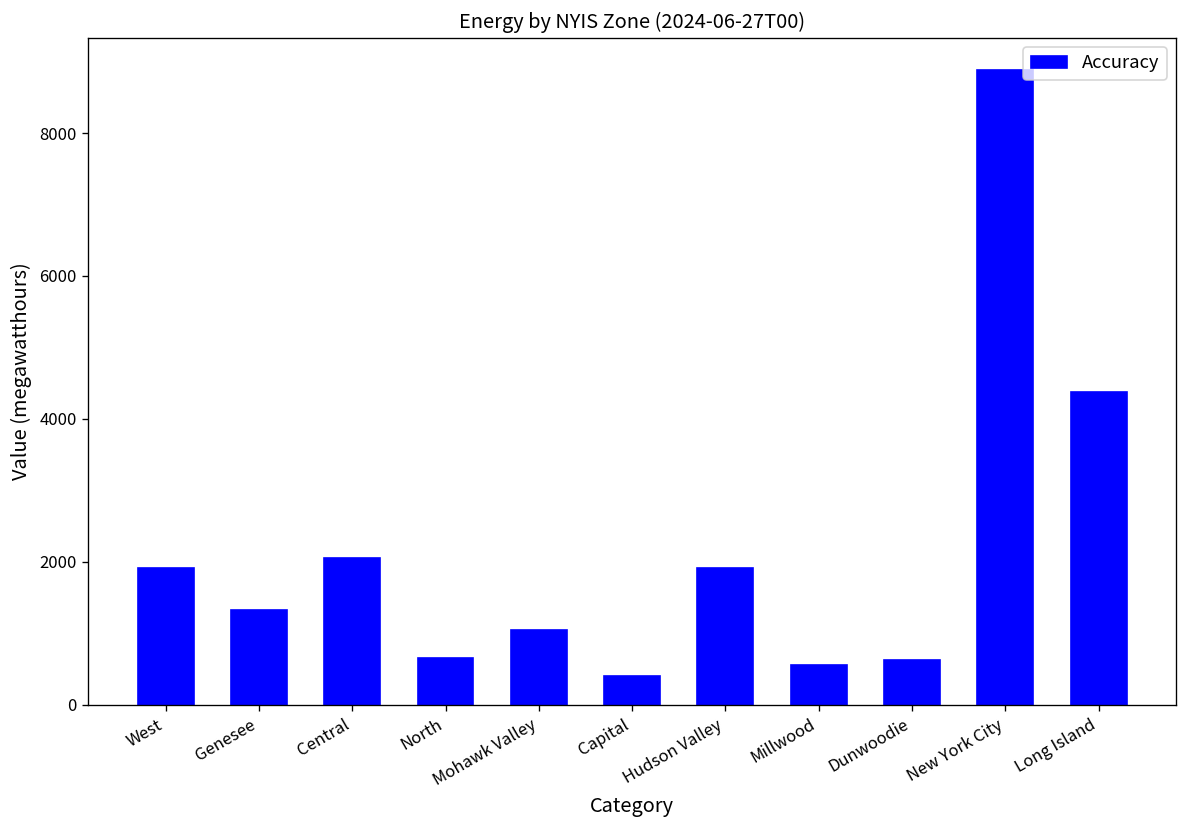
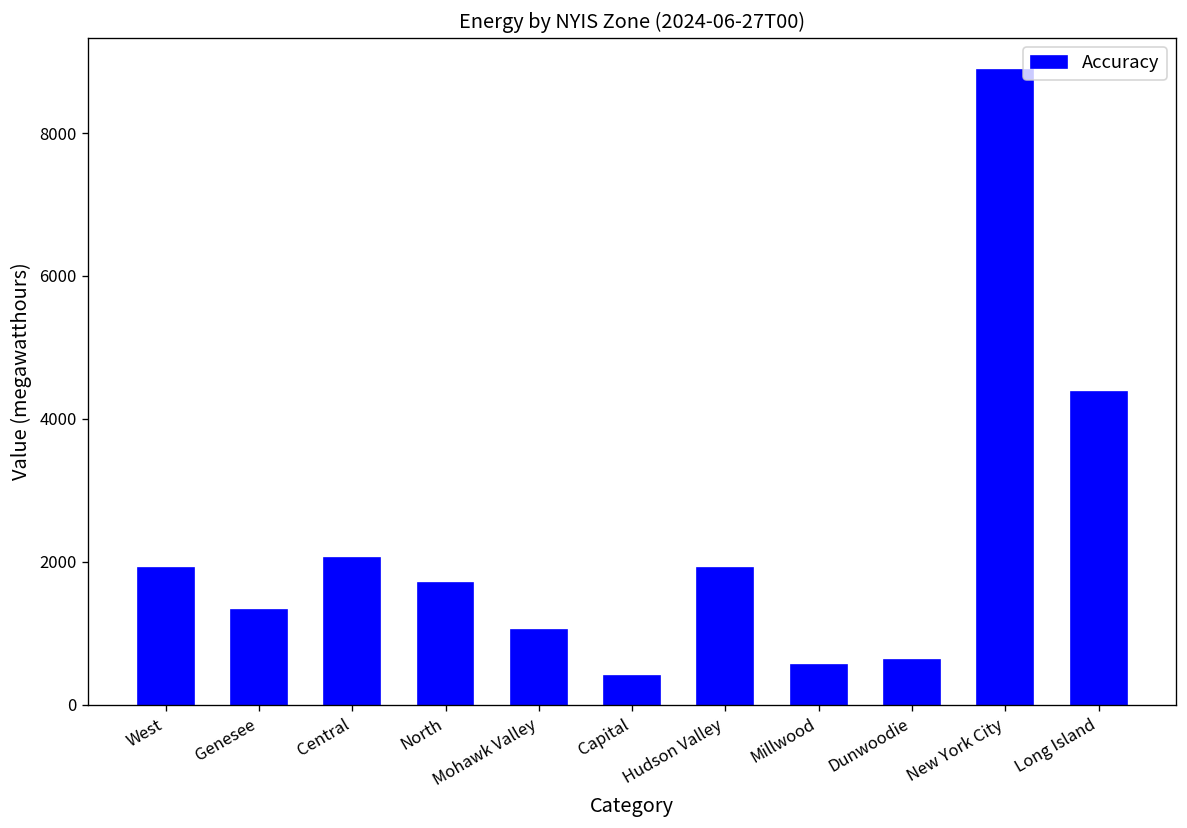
North: 700 -> 1700
